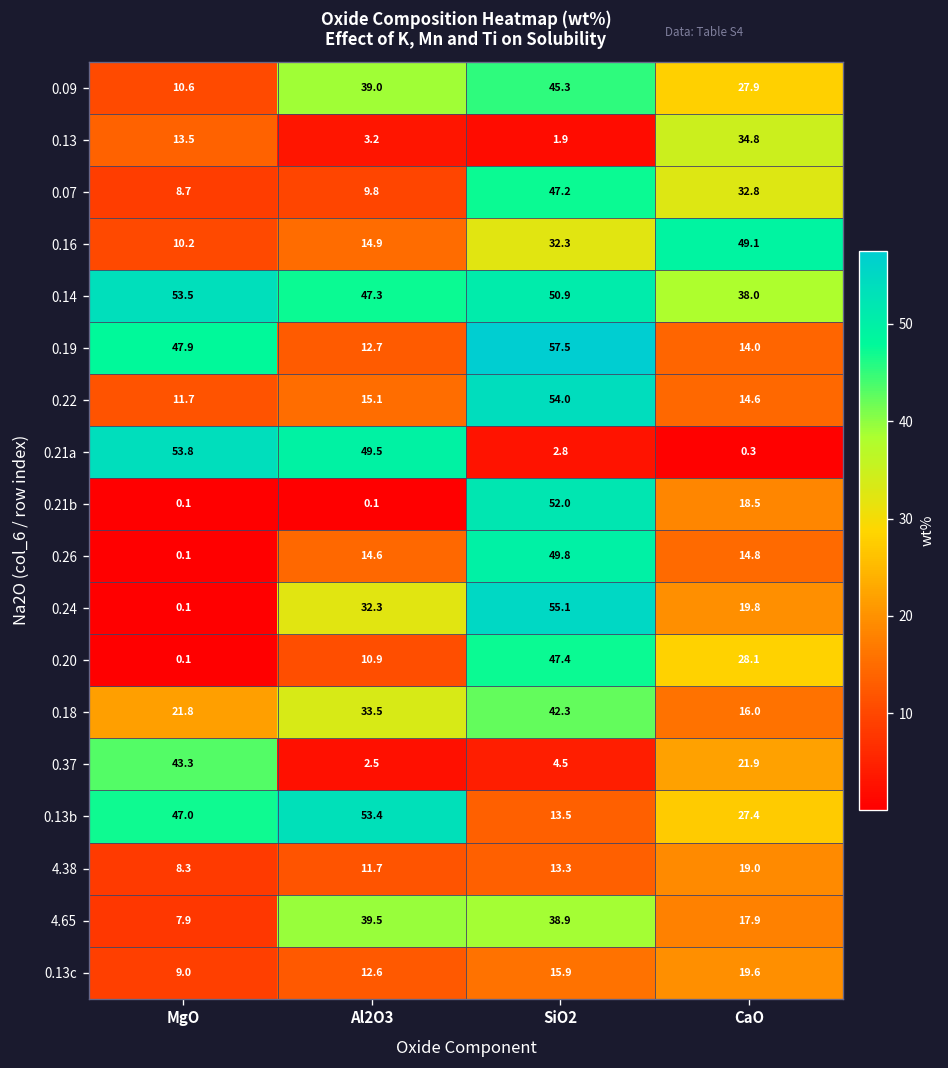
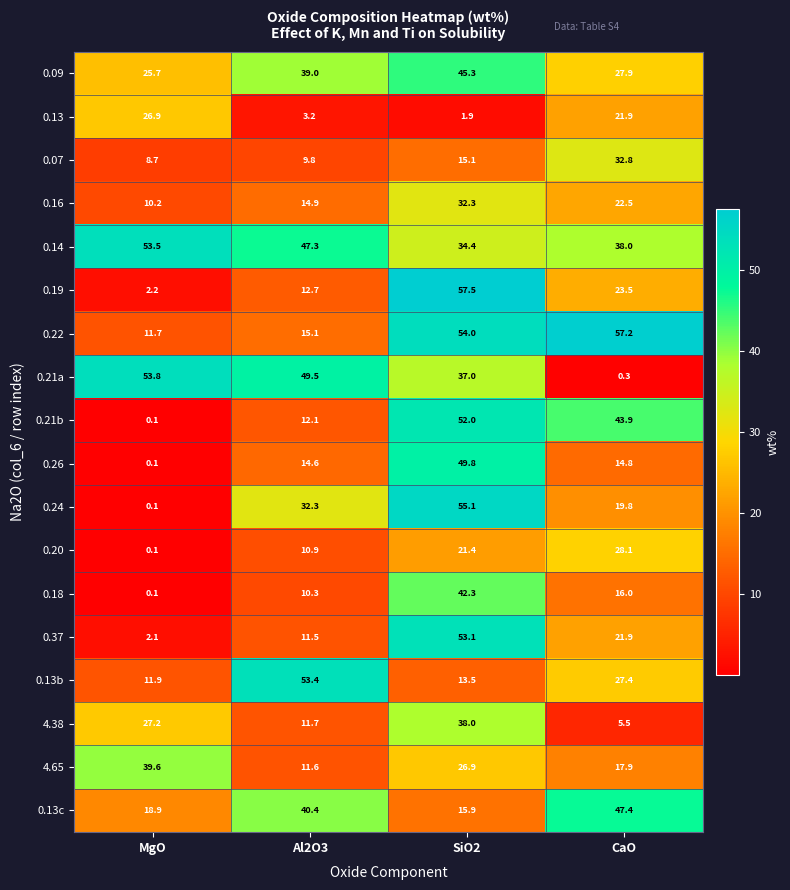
0.09, MgO: 10.6 -> 25.7
0.13, MgO: 13.5 -> 26.9
0.13, CaO: 34.8 -> 21.9
0.07, SiO2: 47.2 -> 15.1
0.16, CaO: 49.1 -> 22.5
0.14, SiO2: 50.9 -> 34.4
0.19, MgO: 47.9 -> 2.2
0.19, CaO: 14.0 -> 23.5
0.22, CaO: 14.6 -> 57.2
0.21a, SiO2: 2.8 -> 37.0
0.21b, Al2O3: 0.1 -> 12.1
0.21b, CaO: 18.5 -> 43.9
0.20, SiO2: 47.4 -> 21.4
0.18, MgO: 21.8 -> 0.1
0.18, Al2O3: 33.5 -> 10.3
0.37, MgO: 43.3 -> 2.1
0.37, Al2O3: 2.5 -> 11.5
0.37, SiO2: 4.5 -> 53.1
0.13b, MgO: 47.0 -> 11.9
4.38, MgO: 8.3 -> 27.2
4.38, SiO2: 13.3 -> 38.0
4.38, CaO: 19.0 -> 5.5
4.65, MgO: 7.9 -> 39.6
4.65, Al2O3: 39.5 -> 11.6
4.65, SiO2: 38.9 -> 26.9
0.13c, MgO: 9.0 -> 18.9
0.13c, Al2O3: 12.6 -> 40.4
0.13c, CaO: 19.6 -> 47.4
